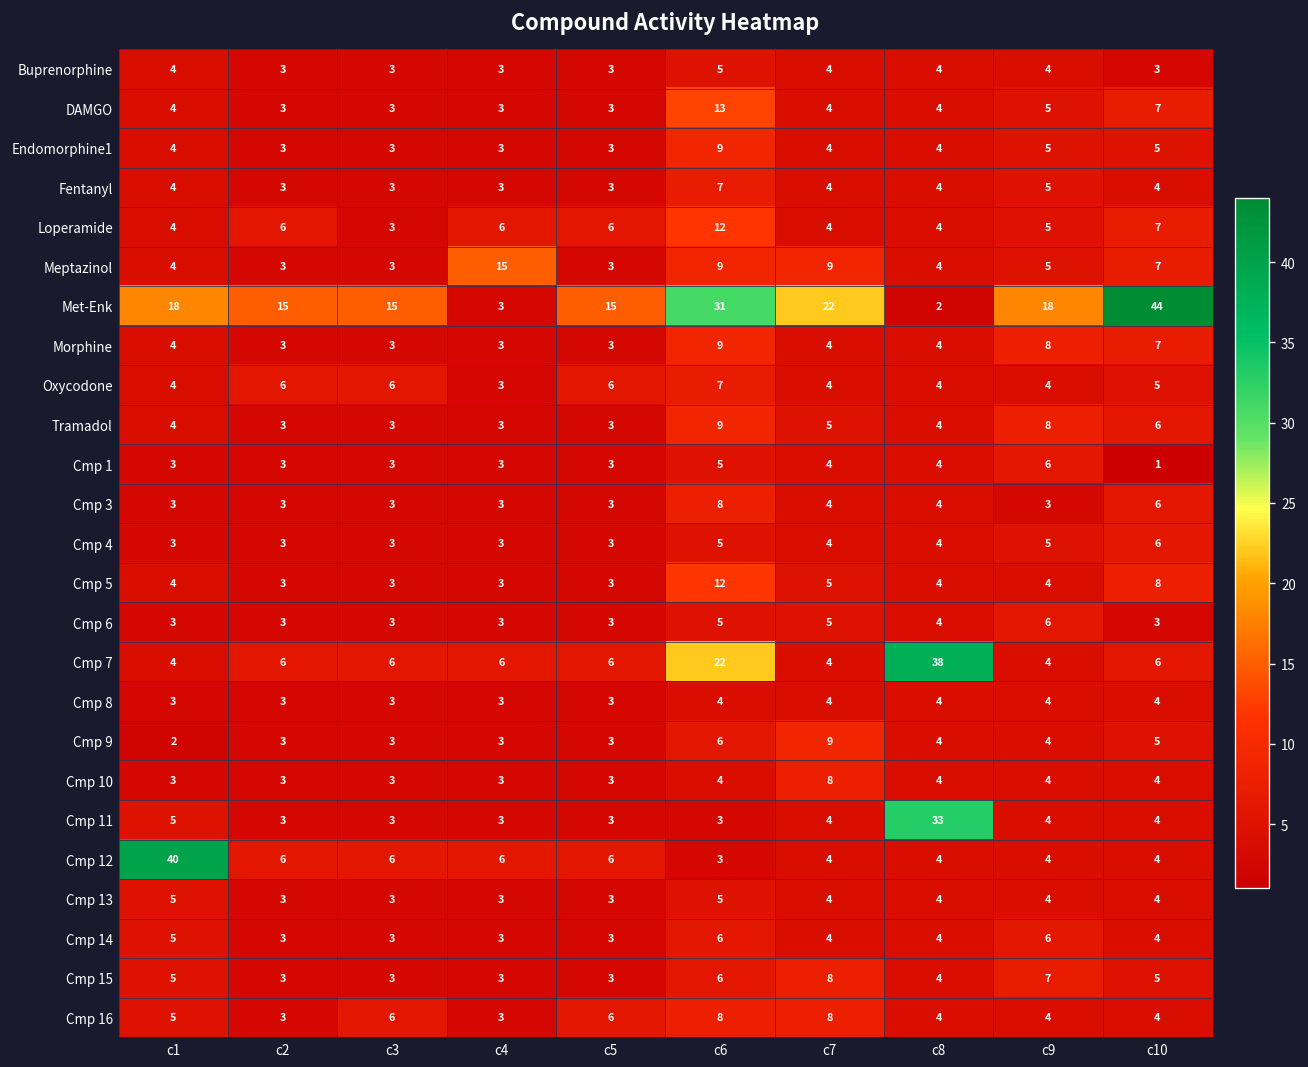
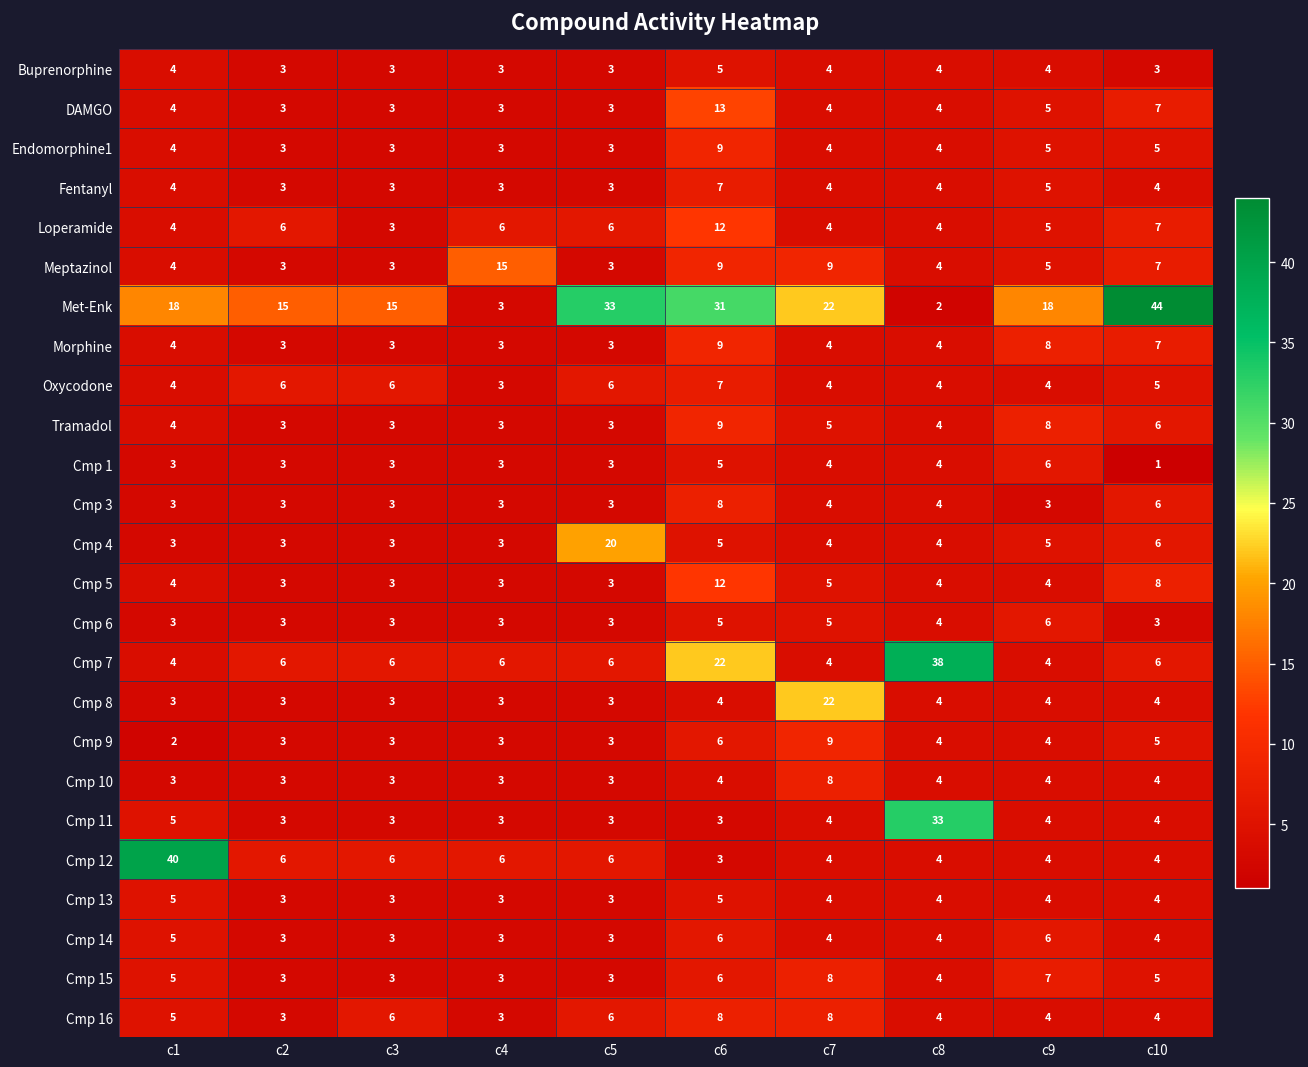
Met-Enk, c5: 15 -> 33
Cmp 4, c5: 3 -> 20
Cmp 8, c7: 4 -> 22
